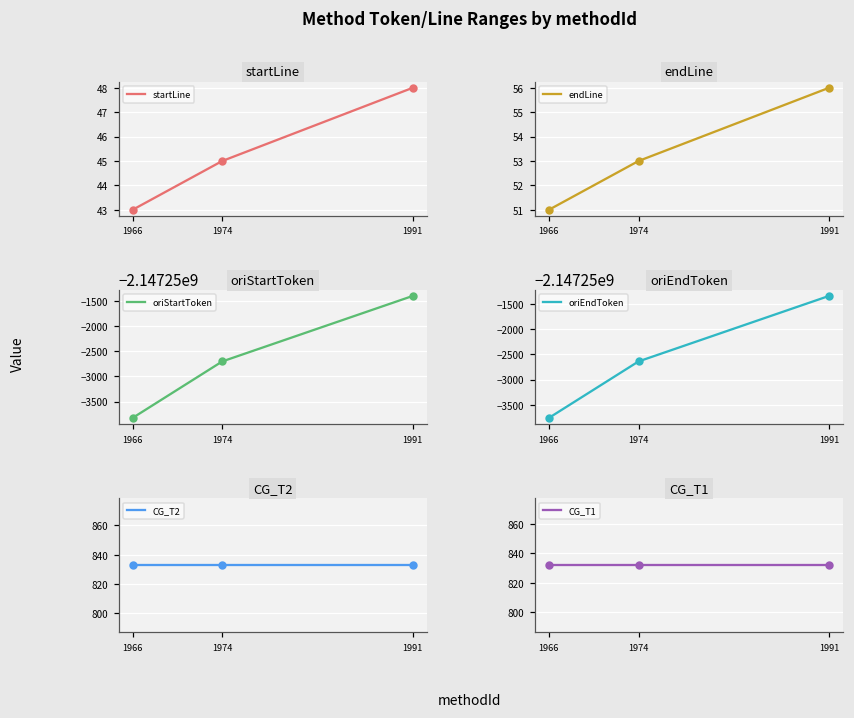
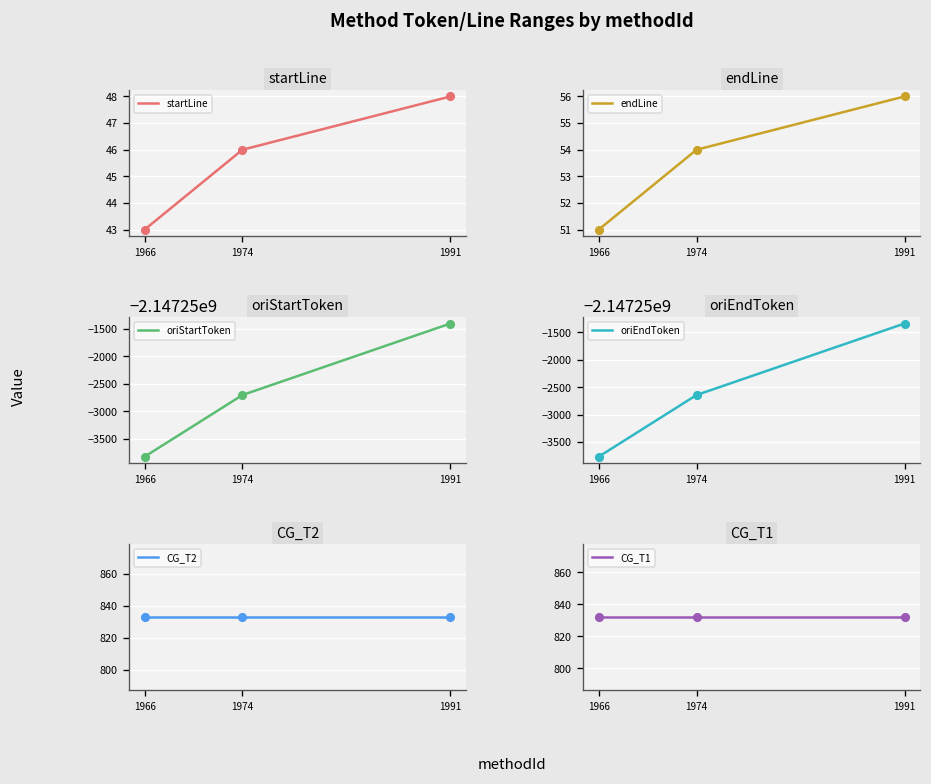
startLine, 1974: 45 -> 46
endLine, 1974: 53 -> 54
